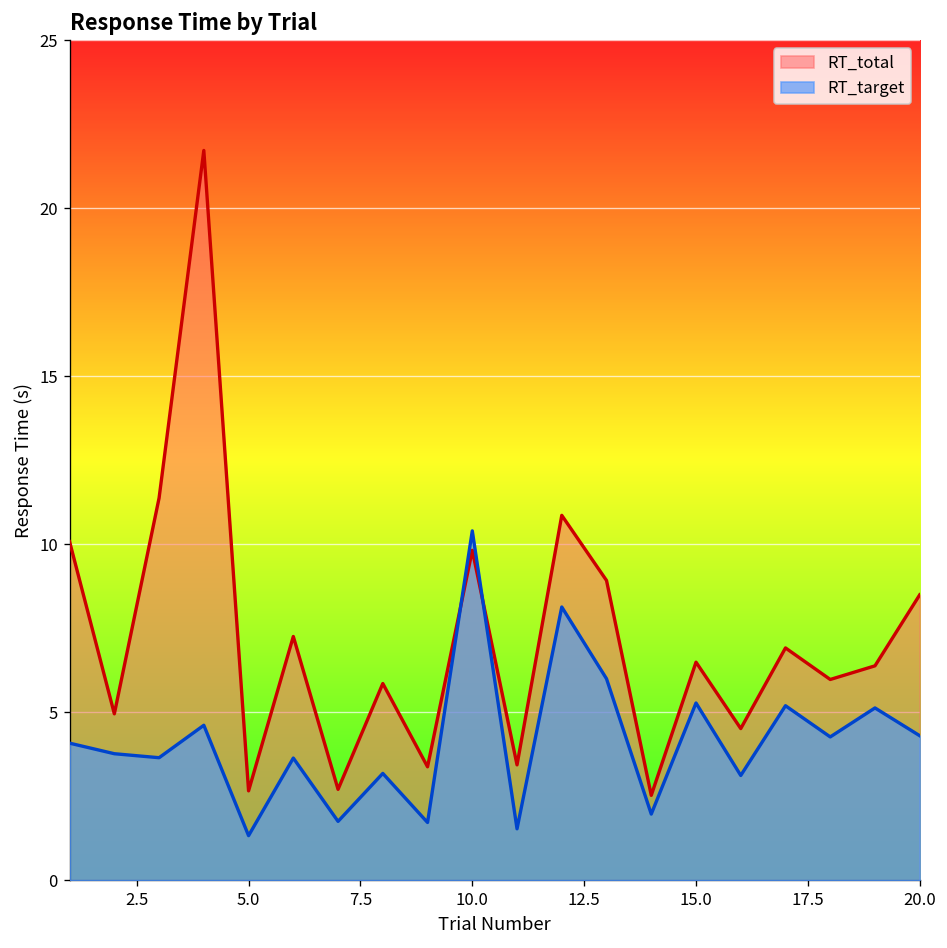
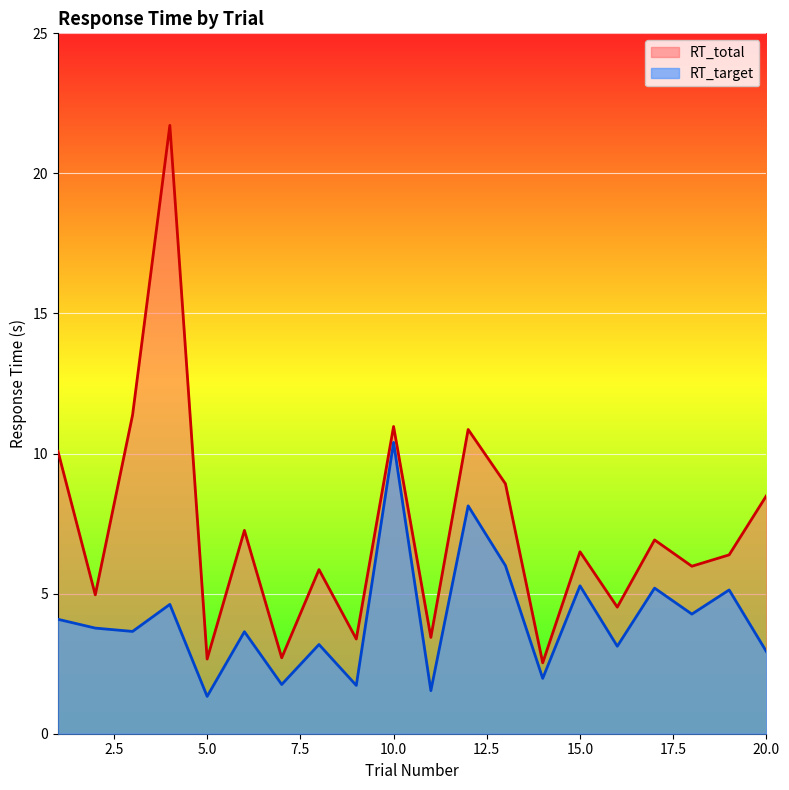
RT_total, 10.0: 9.8 -> 11.0
RT_target, 20.0: 4.3 -> 2.9
